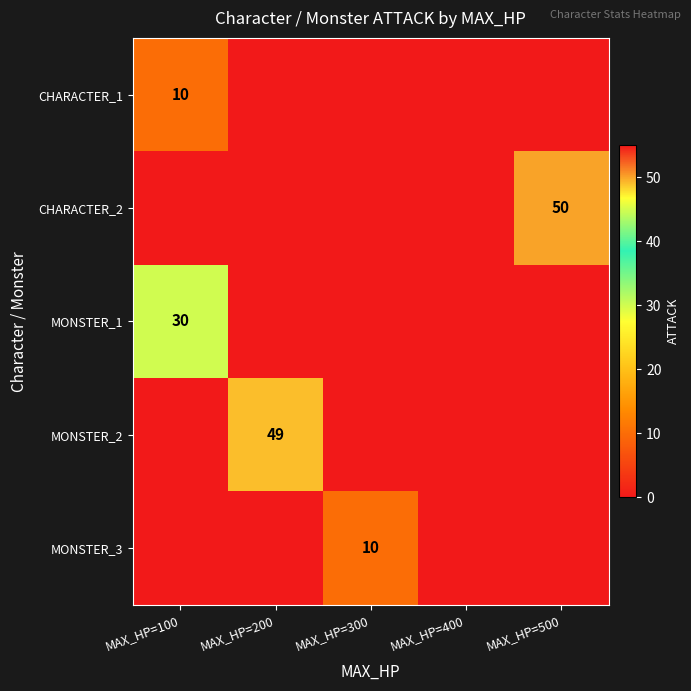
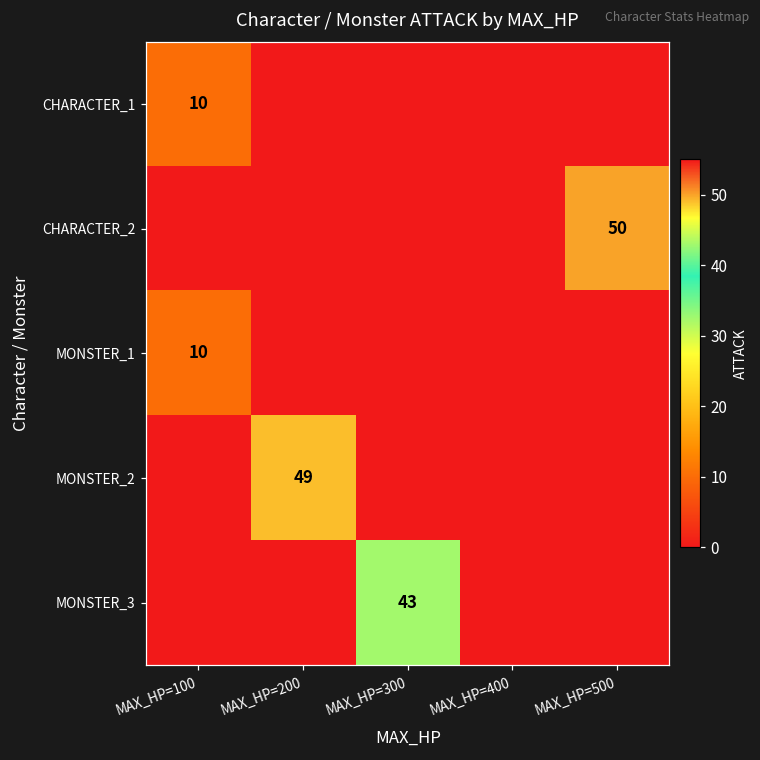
MONSTER_1, MAX_HP=100: 30 -> 10
MONSTER_3, MAX_HP=300: 10 -> 43
